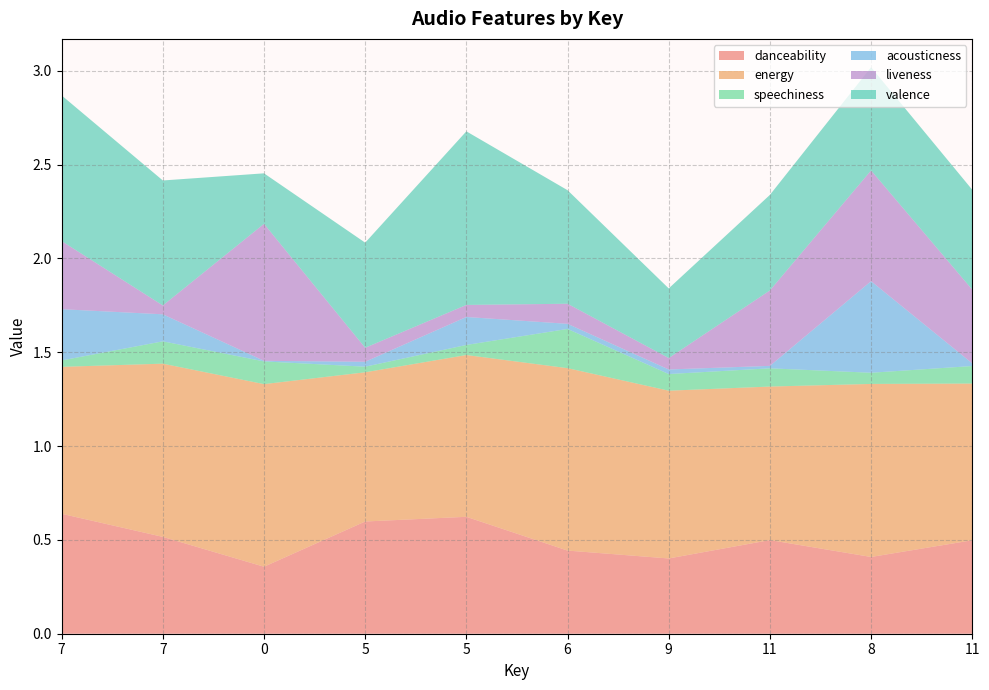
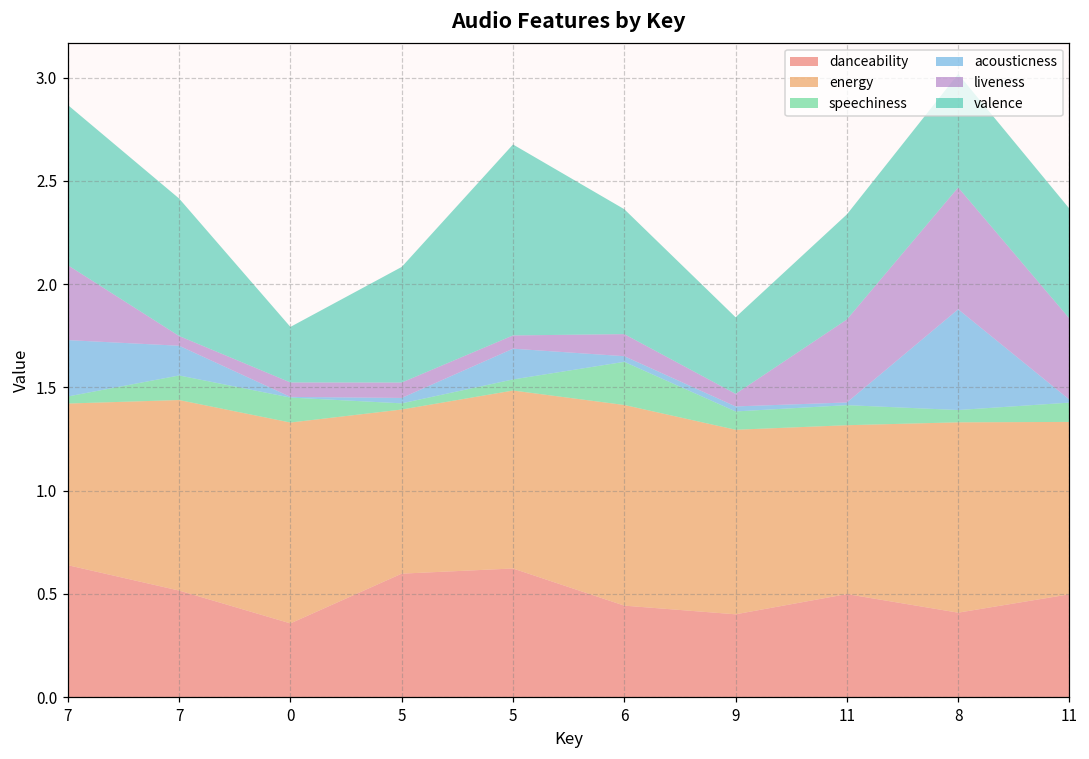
liveness, 0: 0.73 -> 0.07
